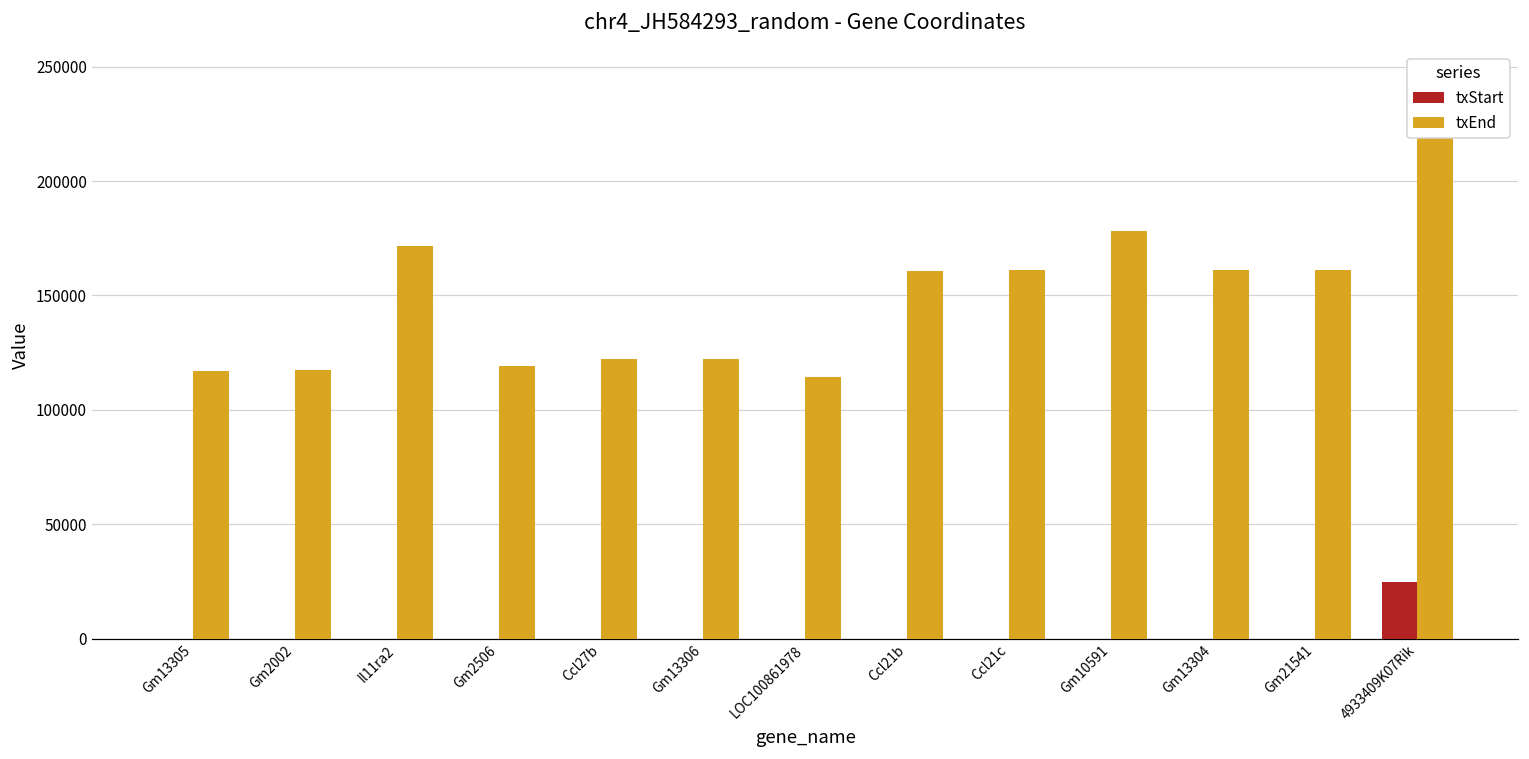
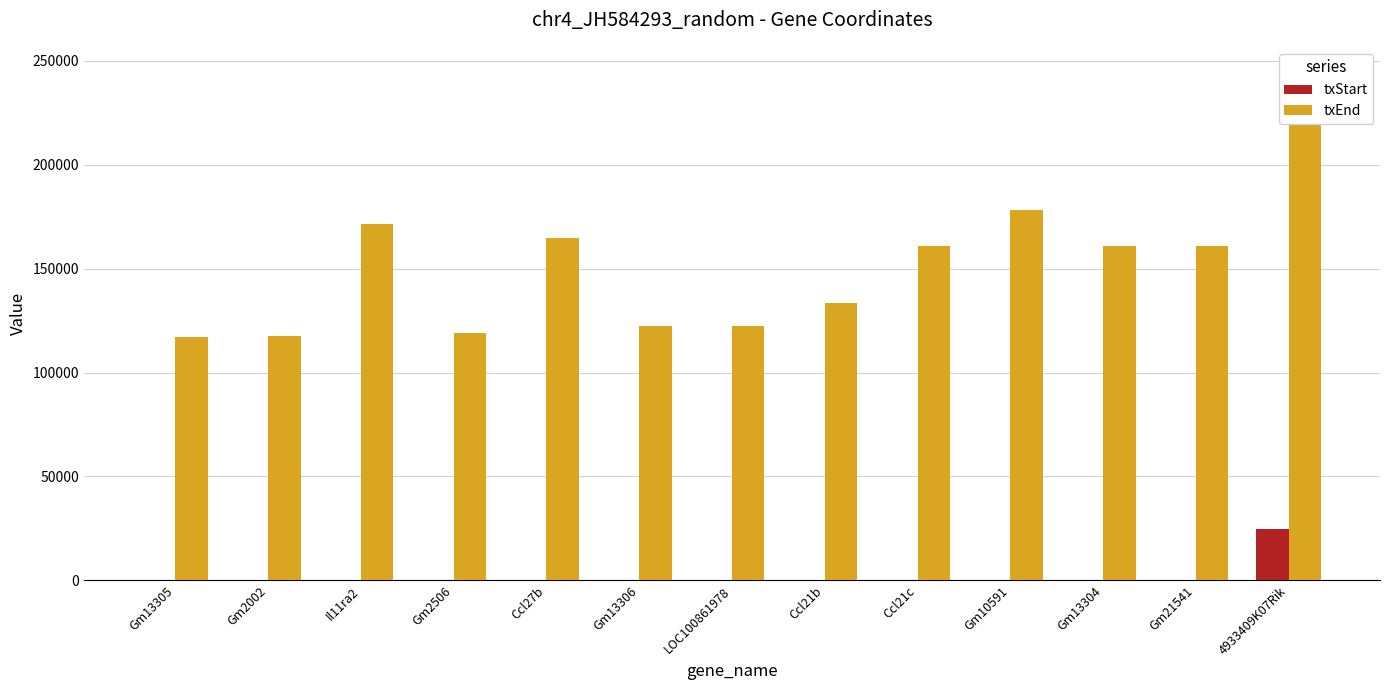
txEnd, Ccl27b: 122000 -> 165000
txEnd, LOC100861978: 114000 -> 122000
txEnd, Ccl21b: 161000 -> 133000
